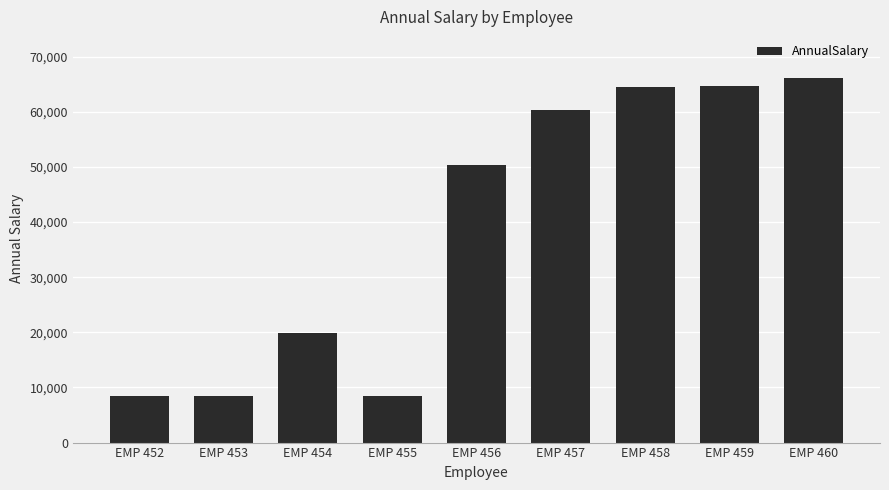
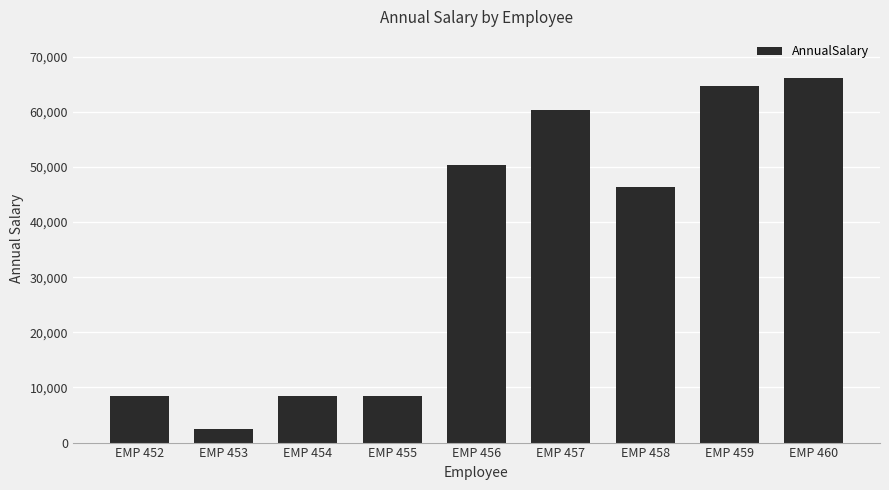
EMP 453: 8,000 -> 2,000
EMP 454: 20,000 -> 8,000
EMP 458: 64,000 -> 46,000
